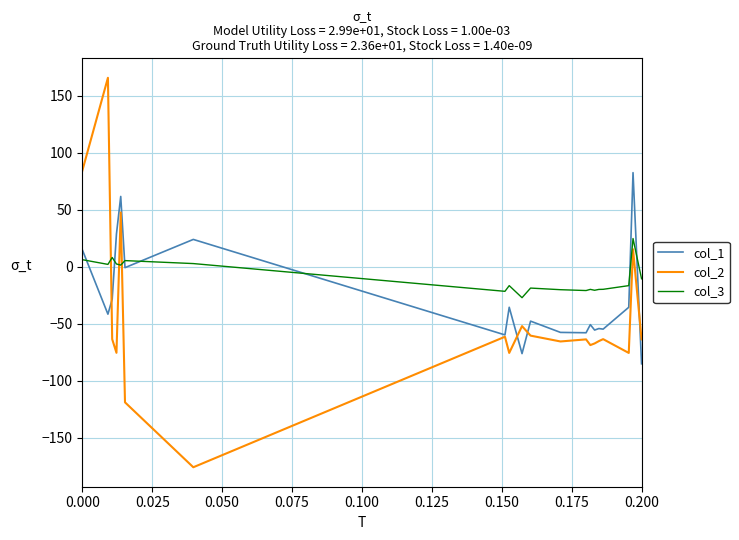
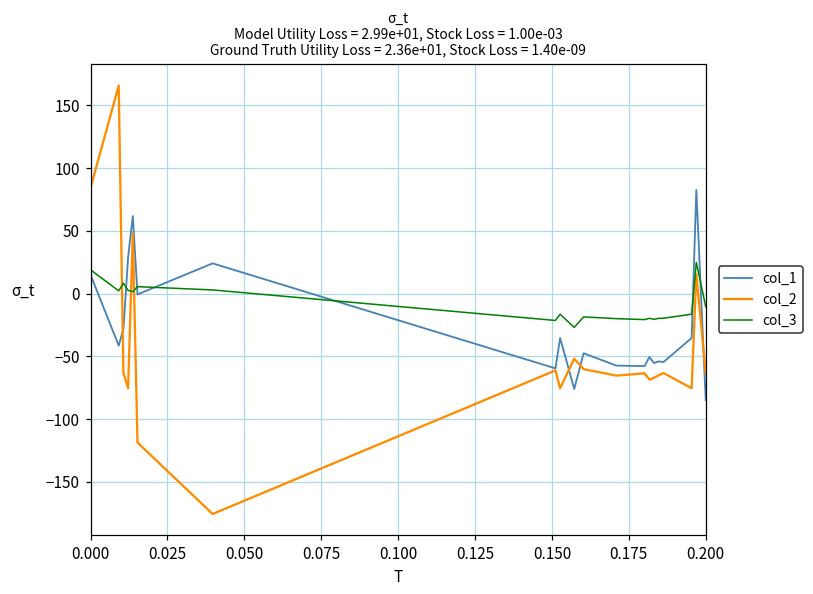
col_3, 0.000: 6 -> 19
